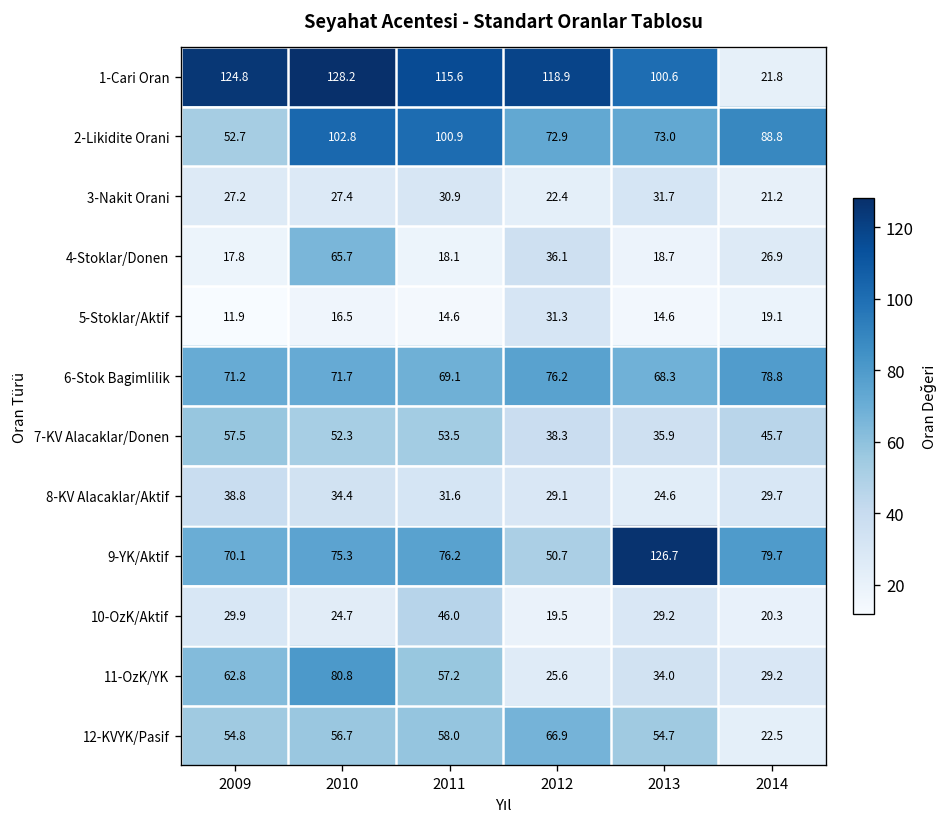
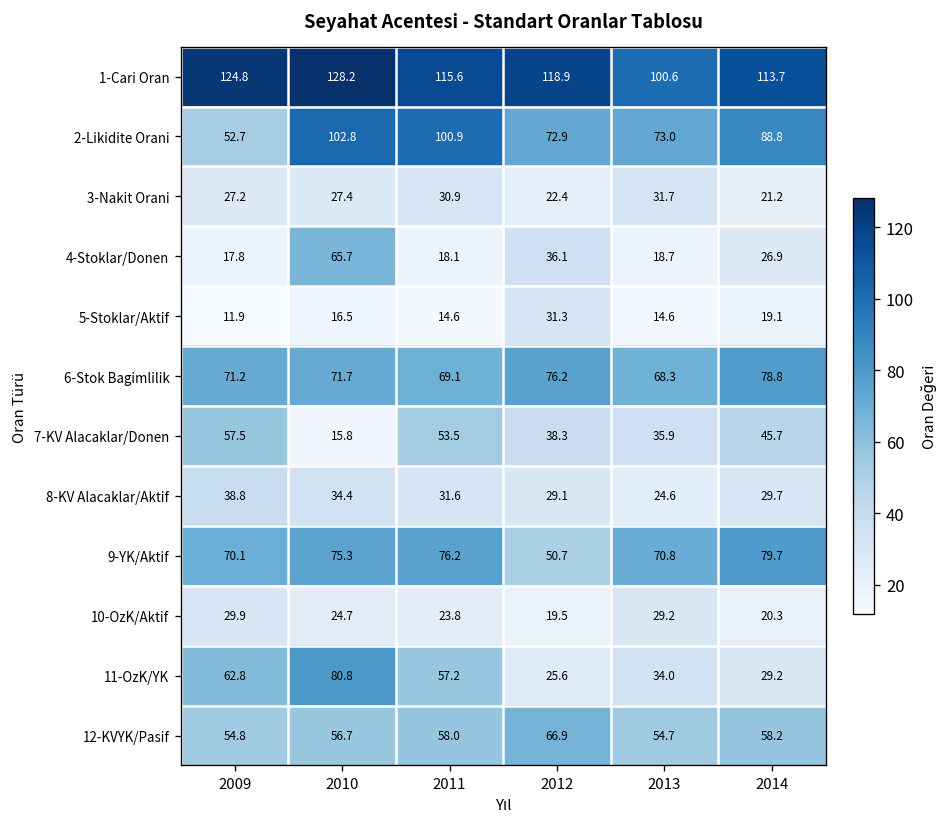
1-Cari Oran, 2014: 21.8 -> 113.7
7-KV Alacaklar/Donen, 2010: 52.3 -> 15.8
9-YK/Aktif, 2013: 126.7 -> 70.8
10-OzK/Aktif, 2011: 46.0 -> 23.8
12-KVYK/Pasif, 2014: 22.5 -> 58.2
